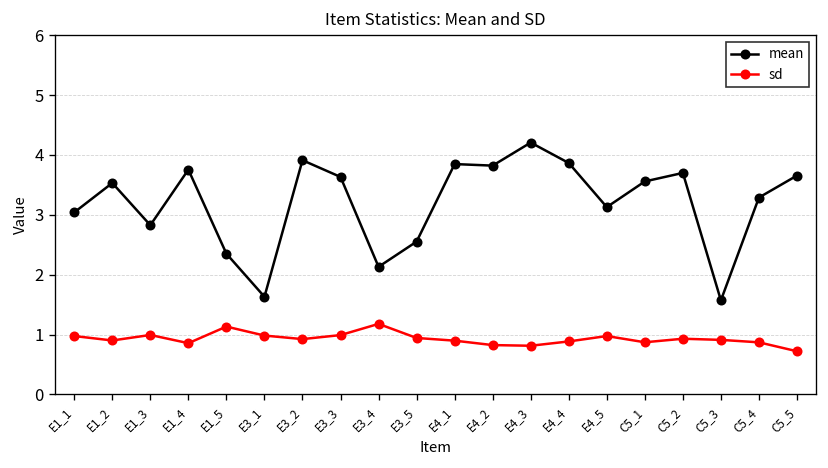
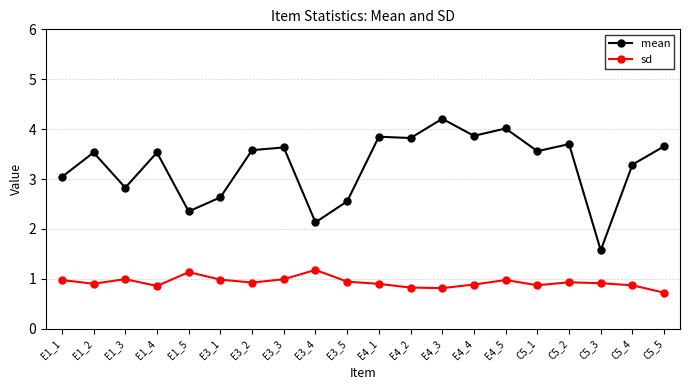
mean, E1_4: 3.8 -> 3.5
mean, E3_1: 1.6 -> 2.6
mean, E3_2: 3.9 -> 3.6
mean, E4_5: 3.1 -> 4.0
